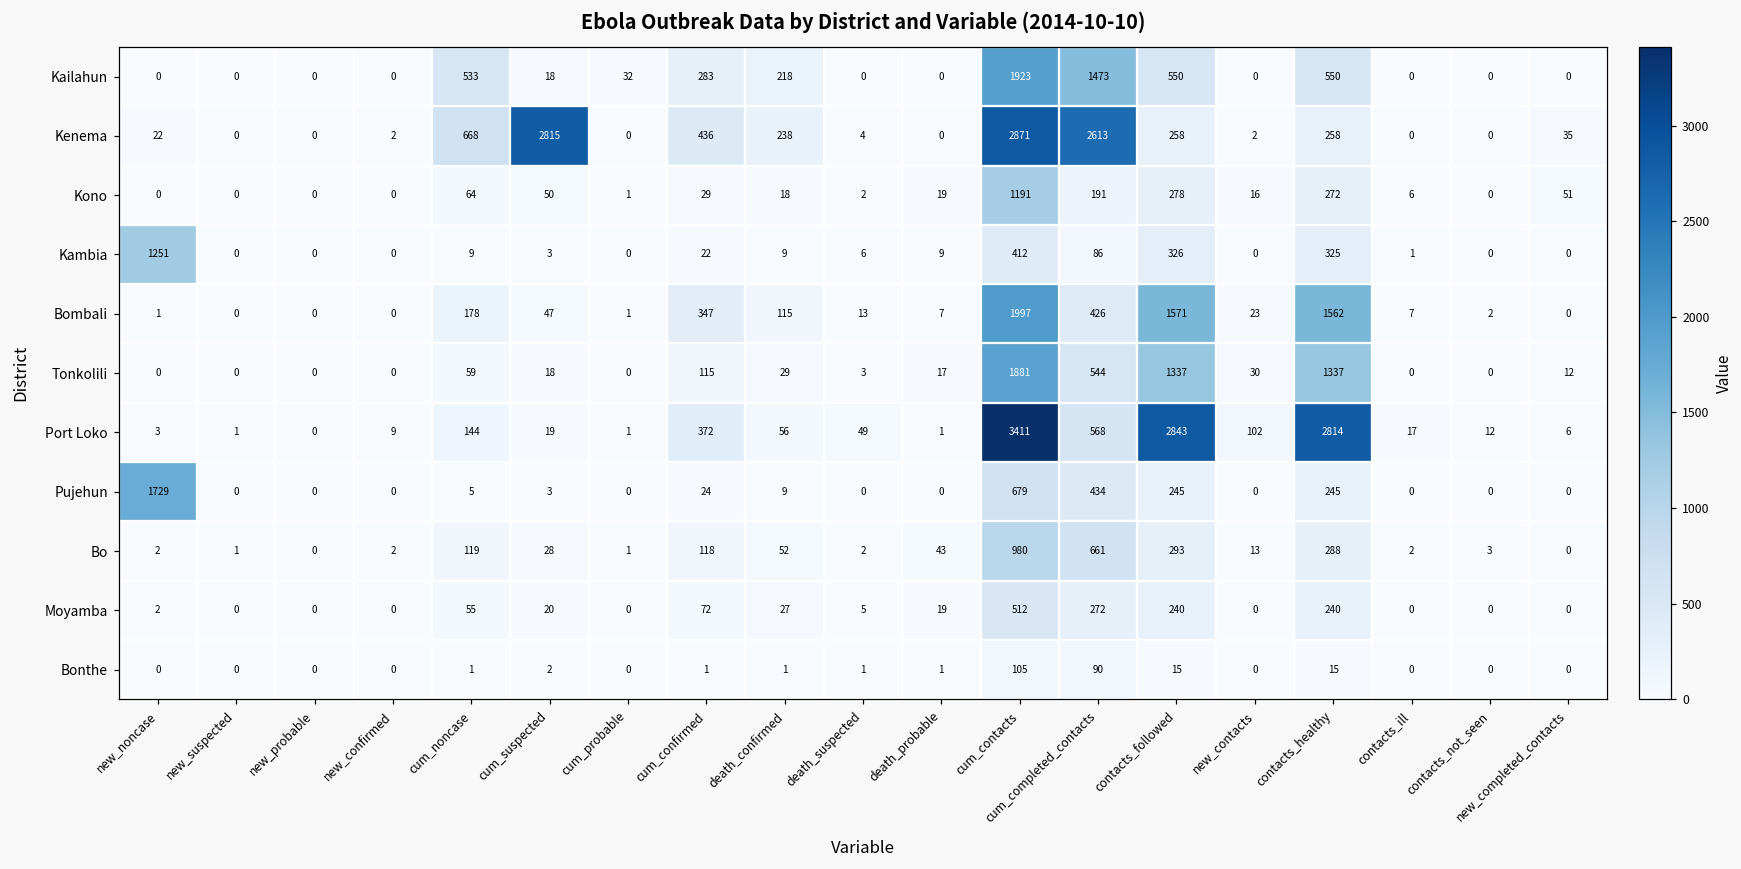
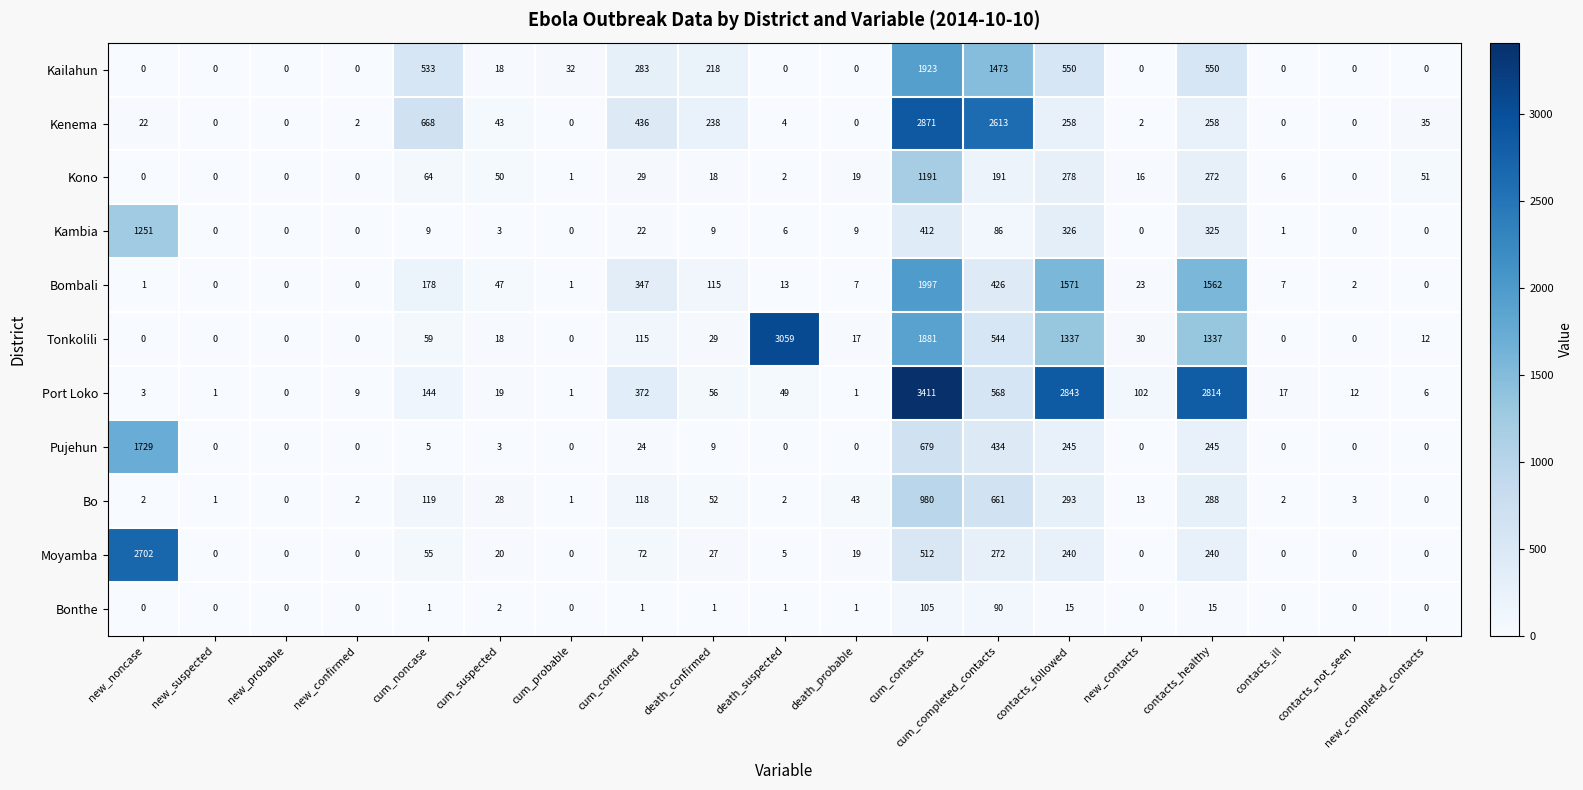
Kenema, cum_suspected: 2815 -> 43
Tonkolili, death_suspected: 3 -> 3059
Moyamba, new_noncase: 2 -> 2702
